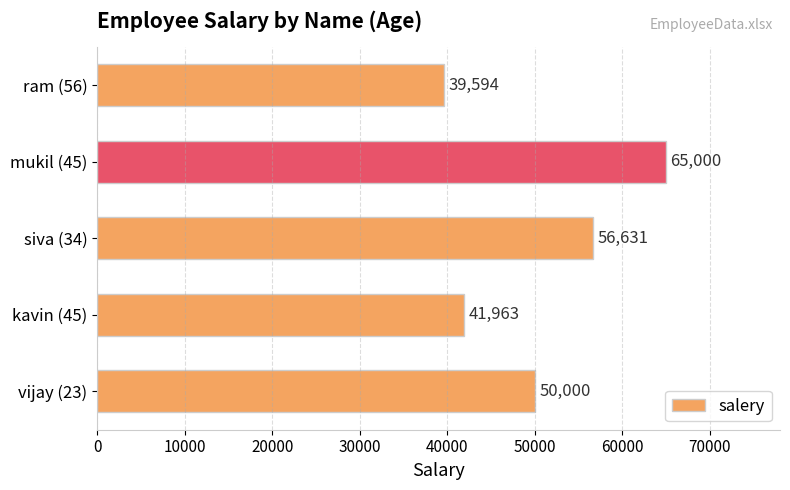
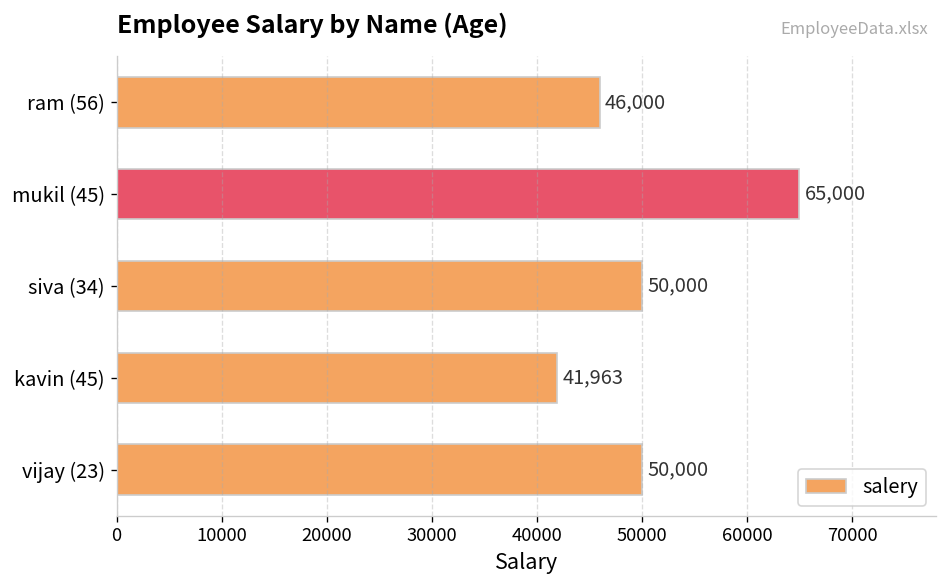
ram (56): 39,594 -> 46,000
siva (34): 56,631 -> 50,000
